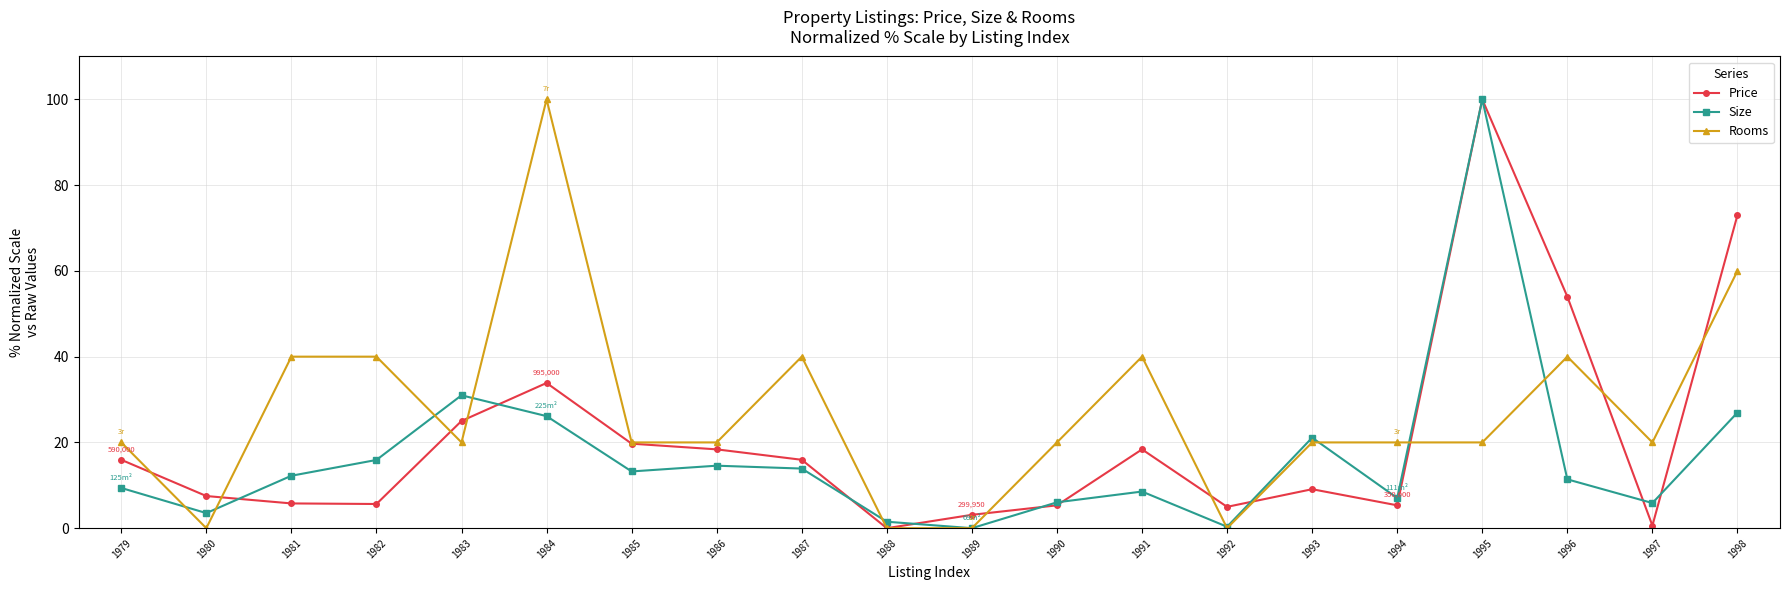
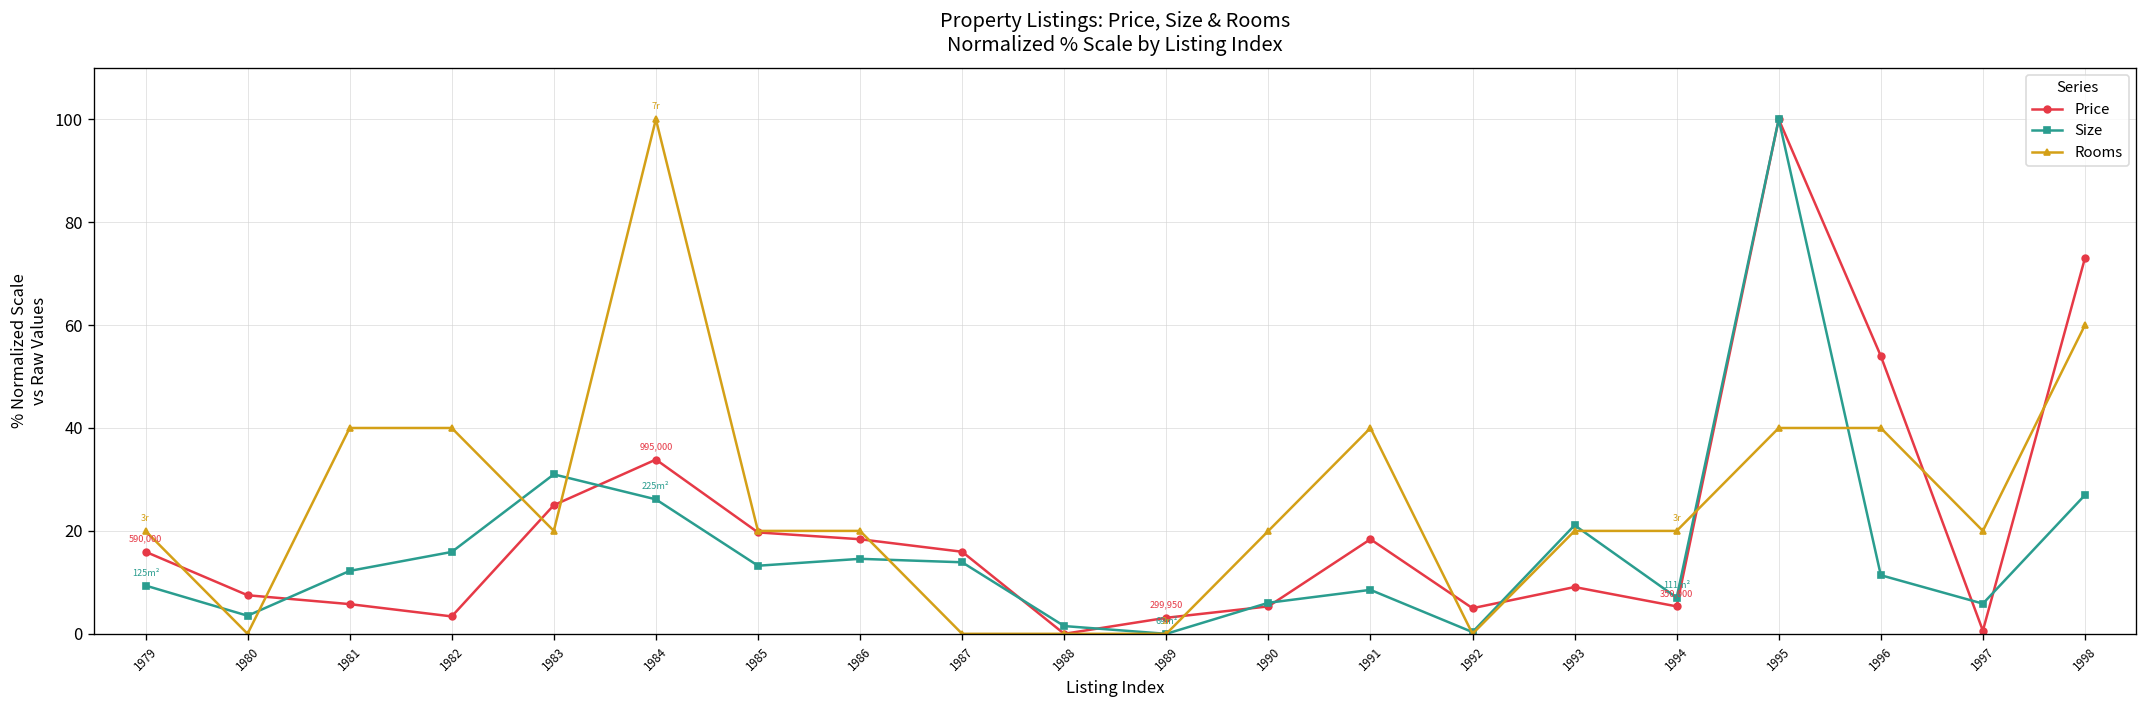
Price, 1982: 6 -> 3
Rooms, 1987: 40 -> 0
Rooms, 1995: 20 -> 40
